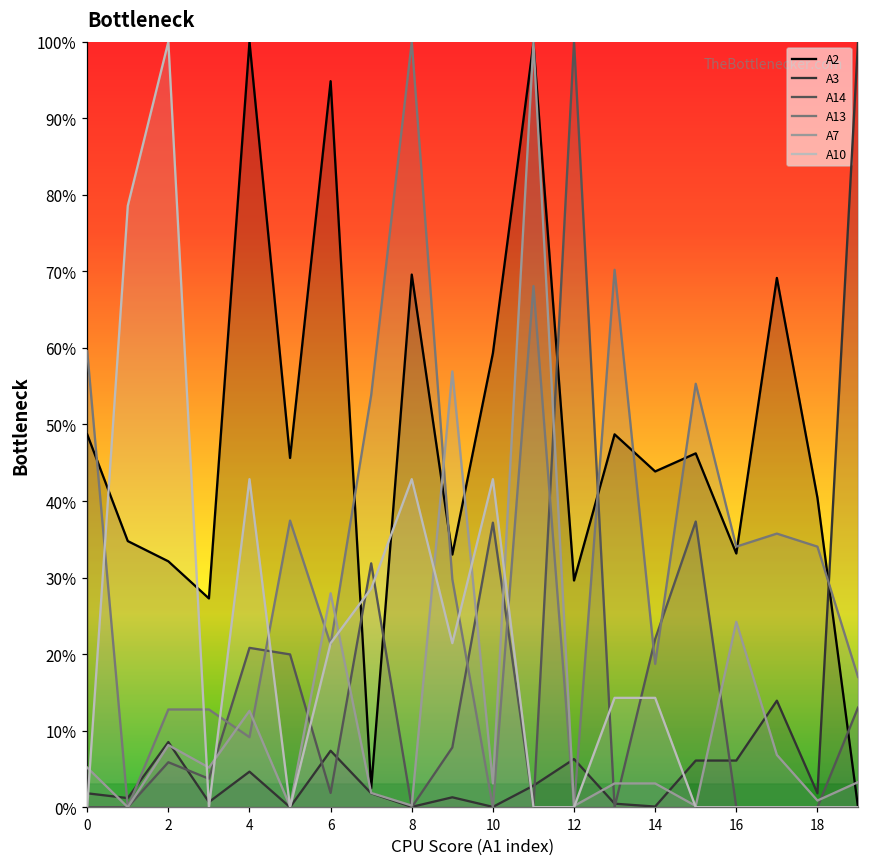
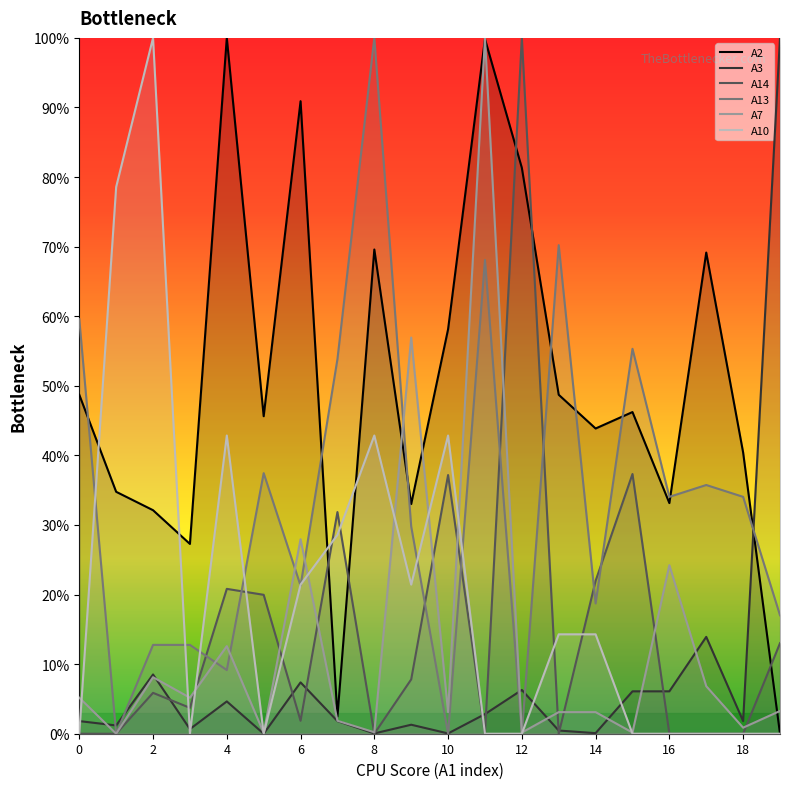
A2, 6: 95% -> 91%
A2, 10: 59% -> 58%
A2, 12: 30% -> 81%
